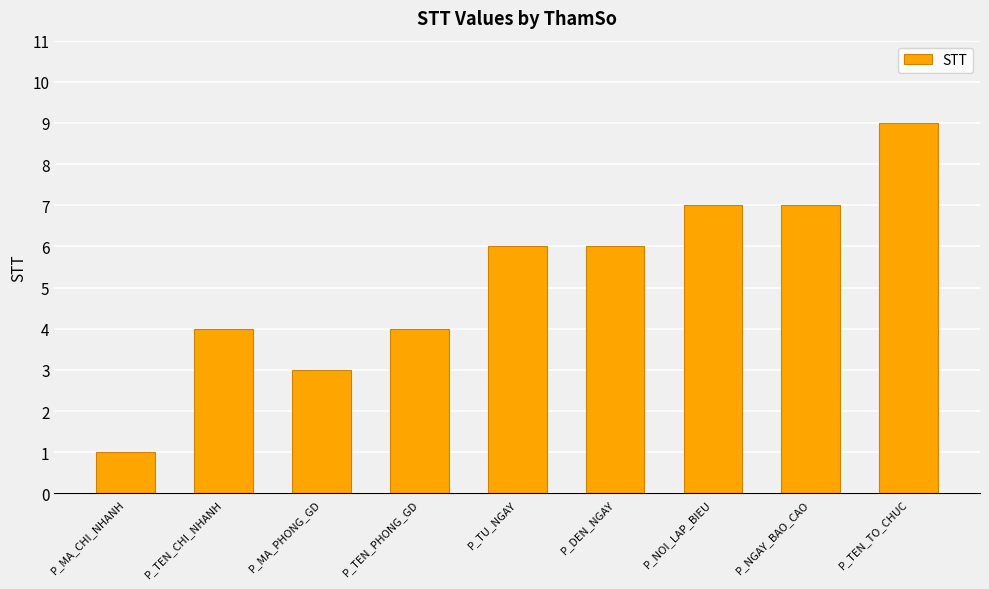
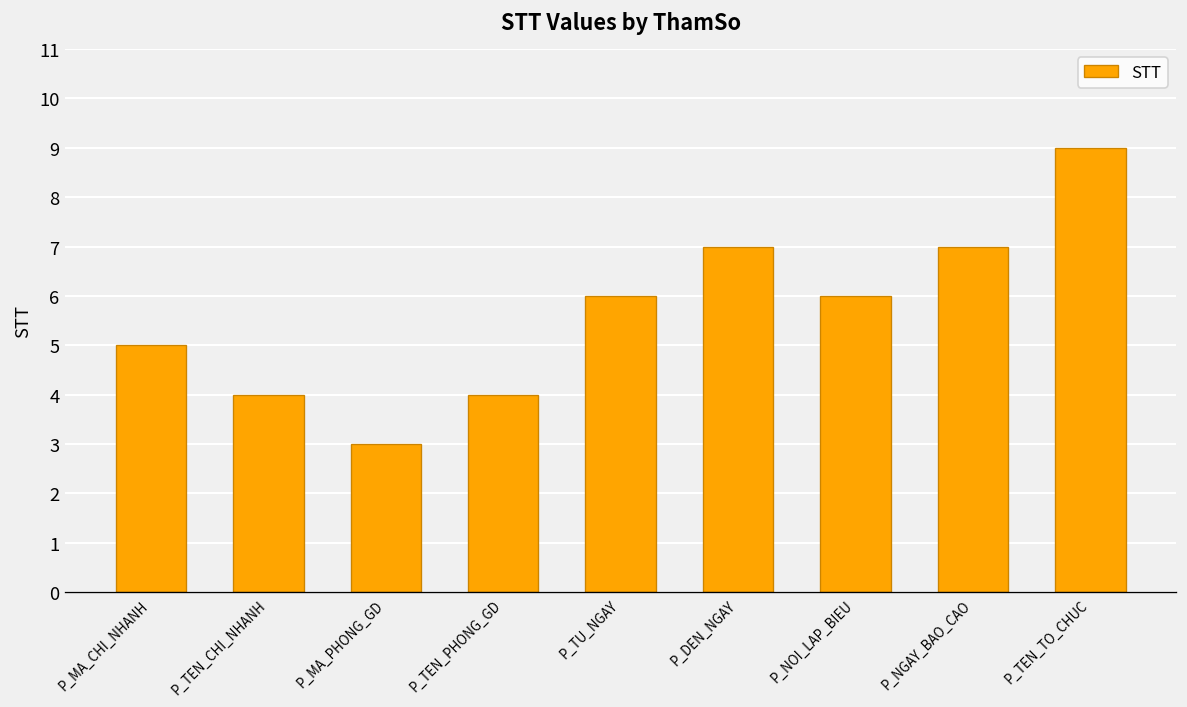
P_MA_CHI_NHANH: 1 -> 5
P_DEN_NGAY: 6 -> 7
P_NOI_LAP_BIEU: 7 -> 6
